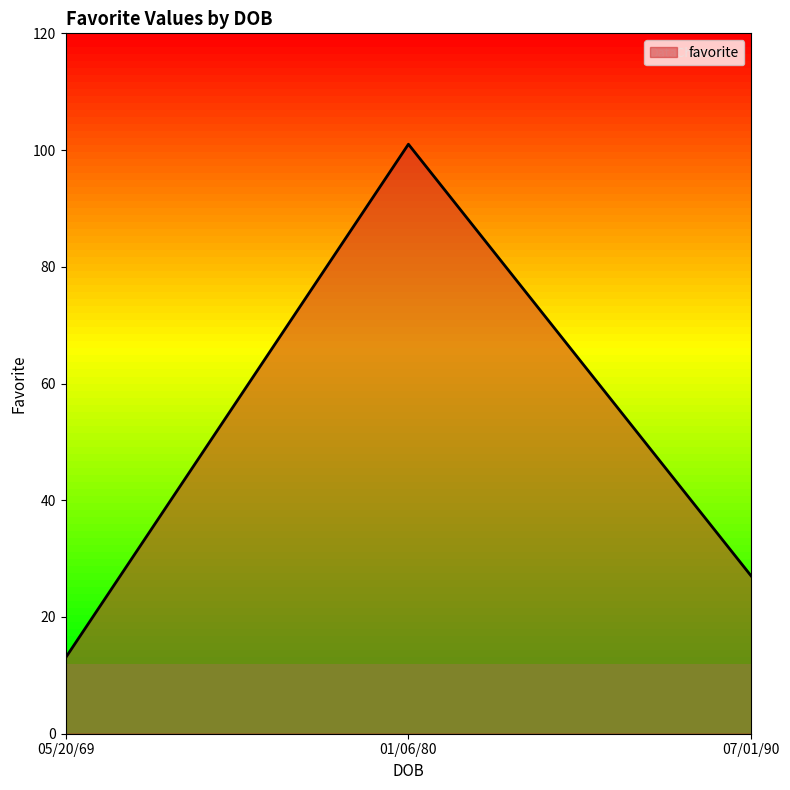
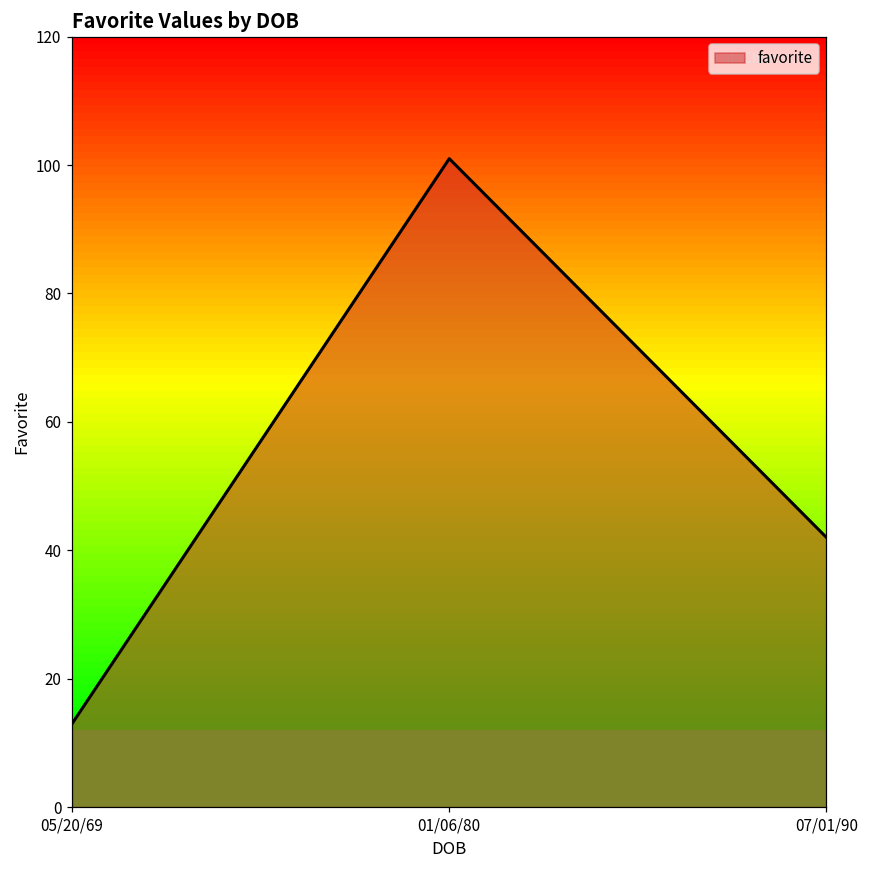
07/01/90: 27 -> 42
